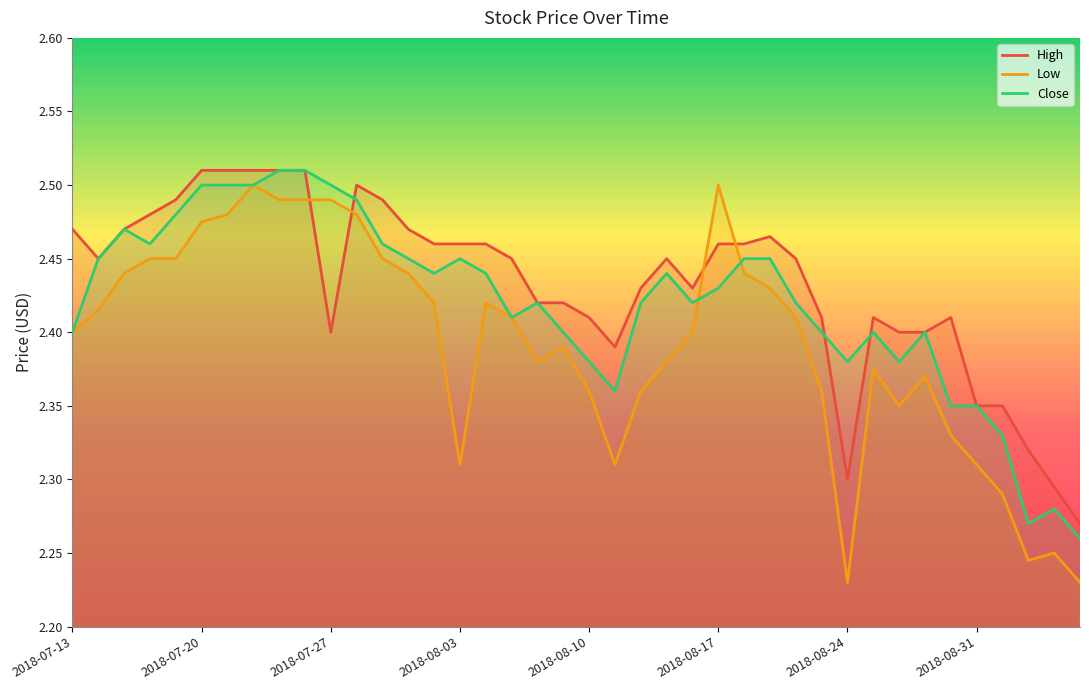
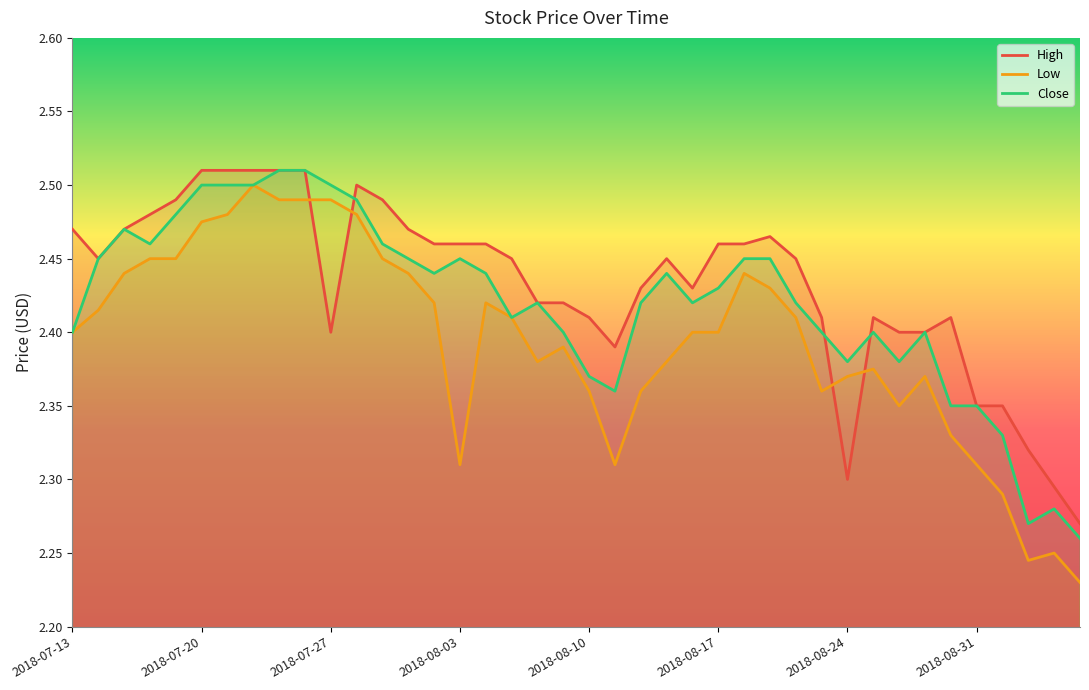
Close, 2018-08-10: 2.38 -> 2.37
Low, 2018-08-17: 2.5 -> 2.4
Low, 2018-08-24: 2.23 -> 2.37
